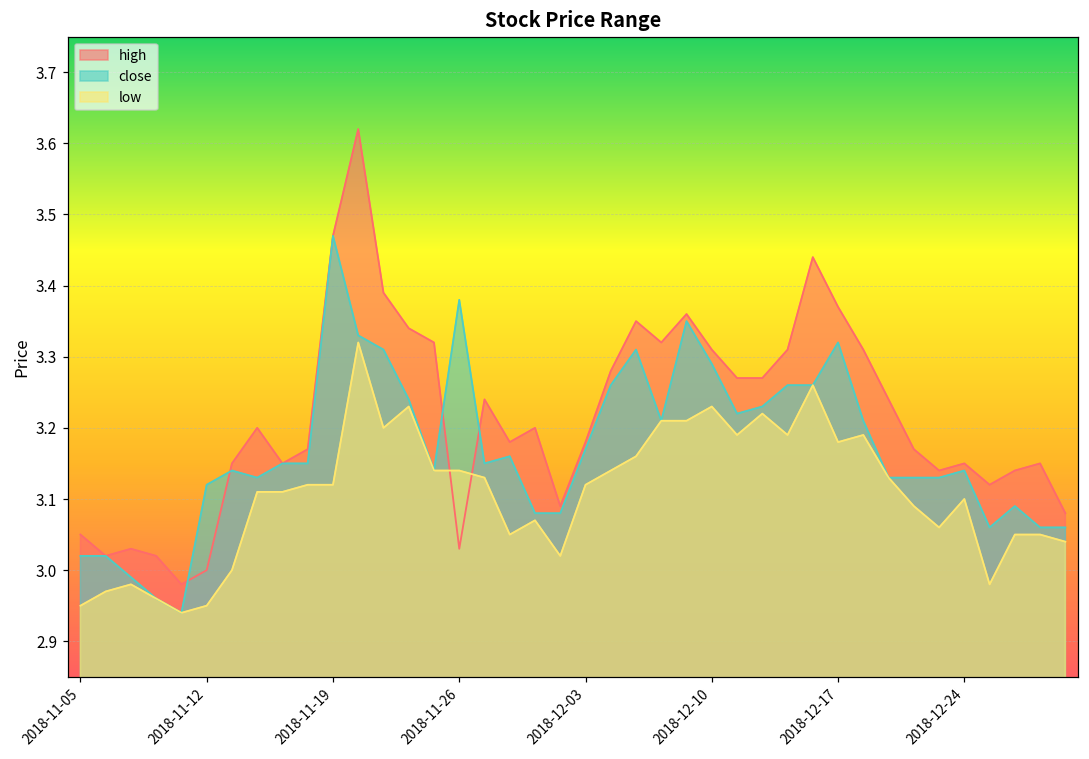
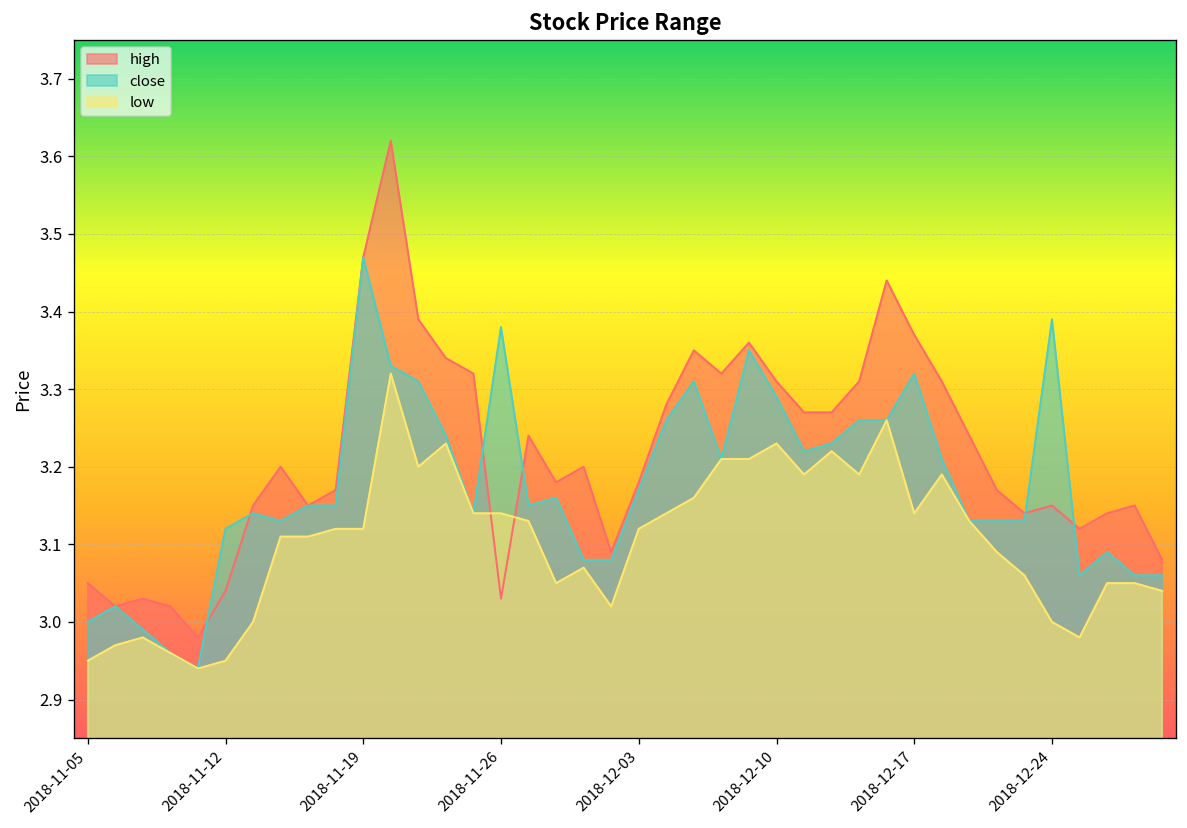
close, 2018-11-05: 3.02 -> 3.00
high, 2018-11-12: 3.00 -> 3.04
low, 2018-12-17: 3.18 -> 3.14
close, 2018-12-24: 3.14 -> 3.39
low, 2018-12-24: 3.1 -> 3.0
